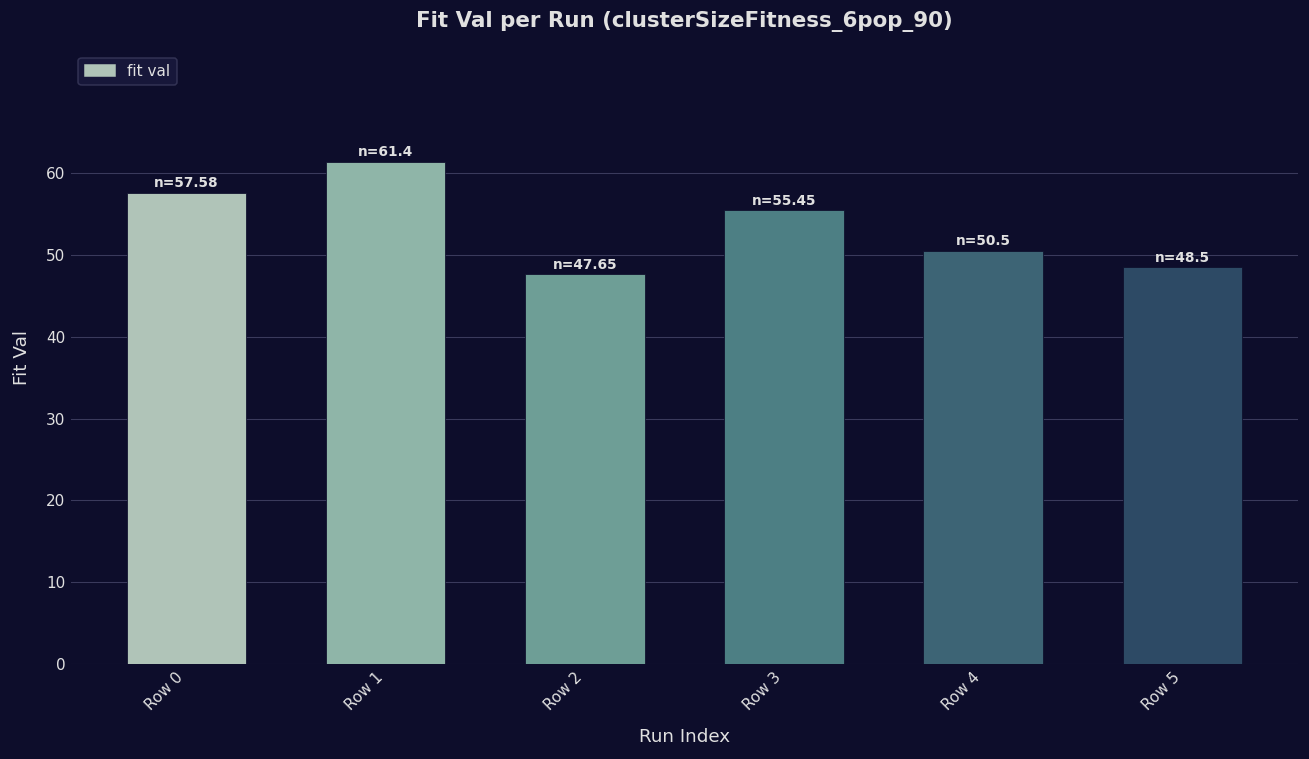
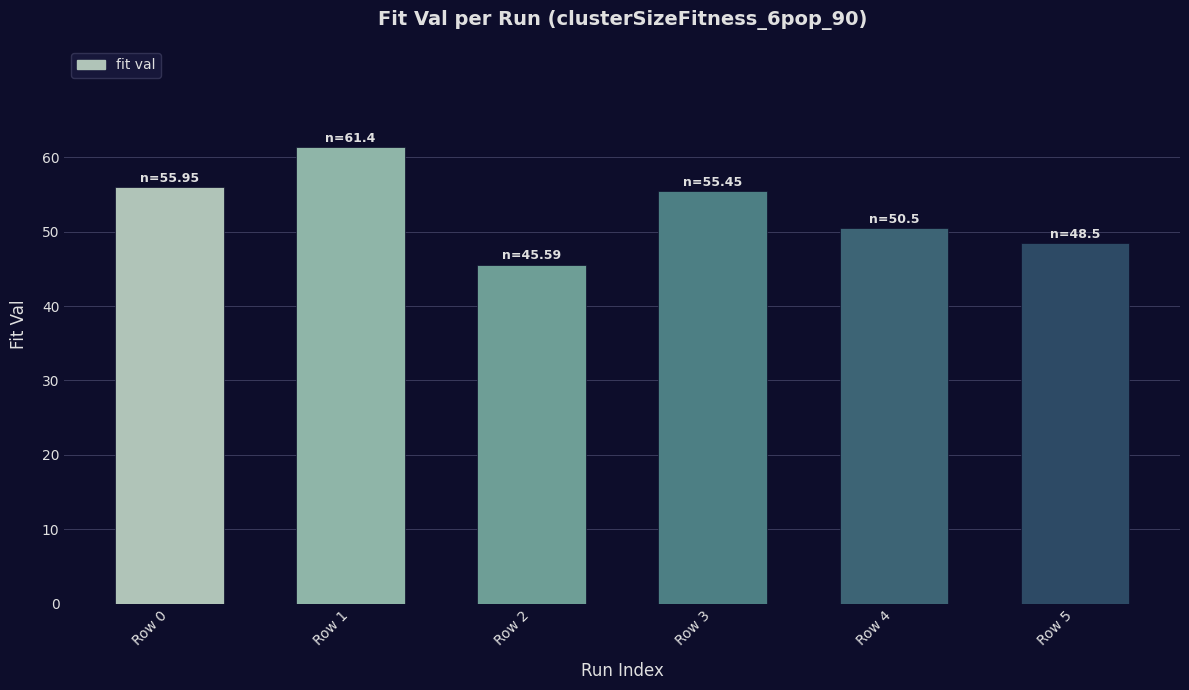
Row 0: 57.58 -> 55.95
Row 2: 47.65 -> 45.59
